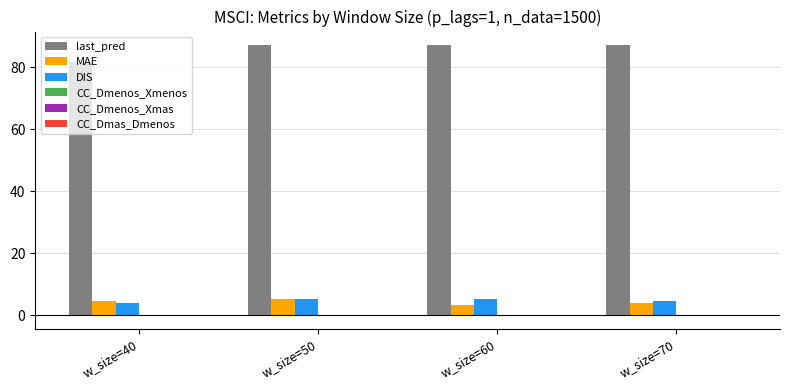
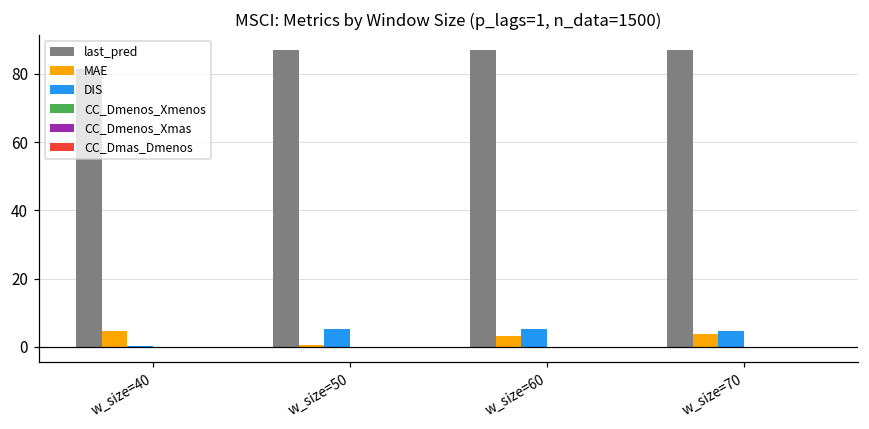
DIS, w_size=40: 4 -> 0
MAE, w_size=50: 5 -> 0
